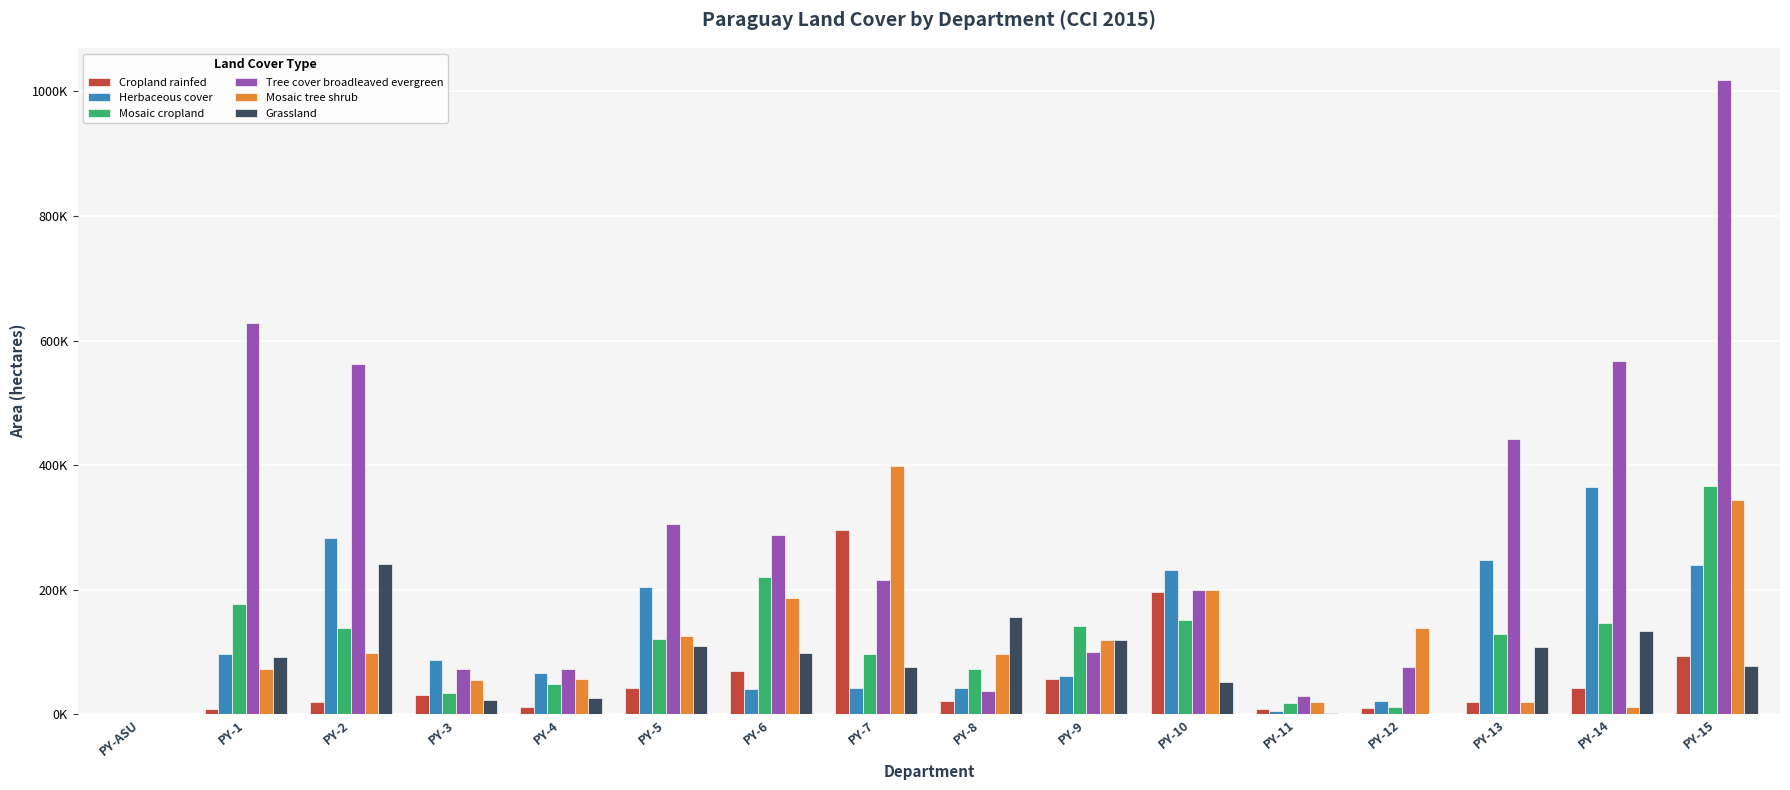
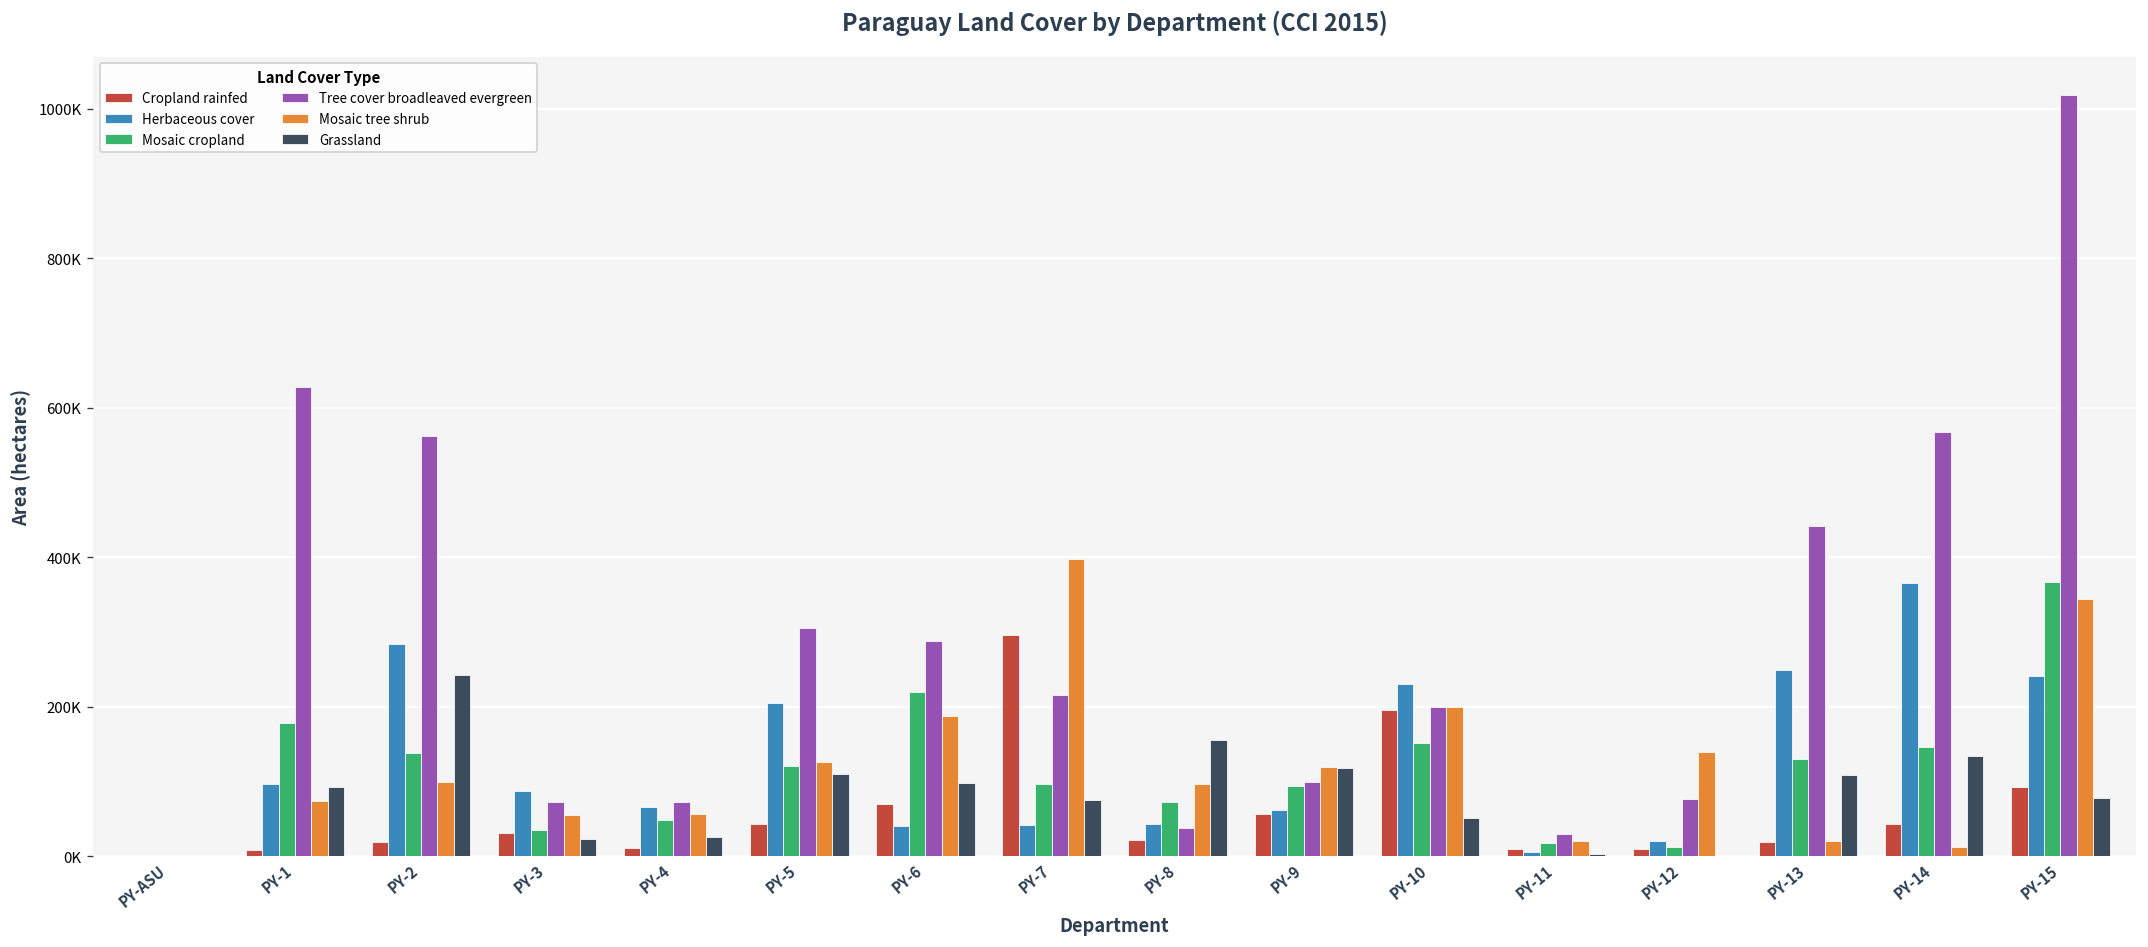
Mosaic cropland, PY-9: 140000 -> 90000
